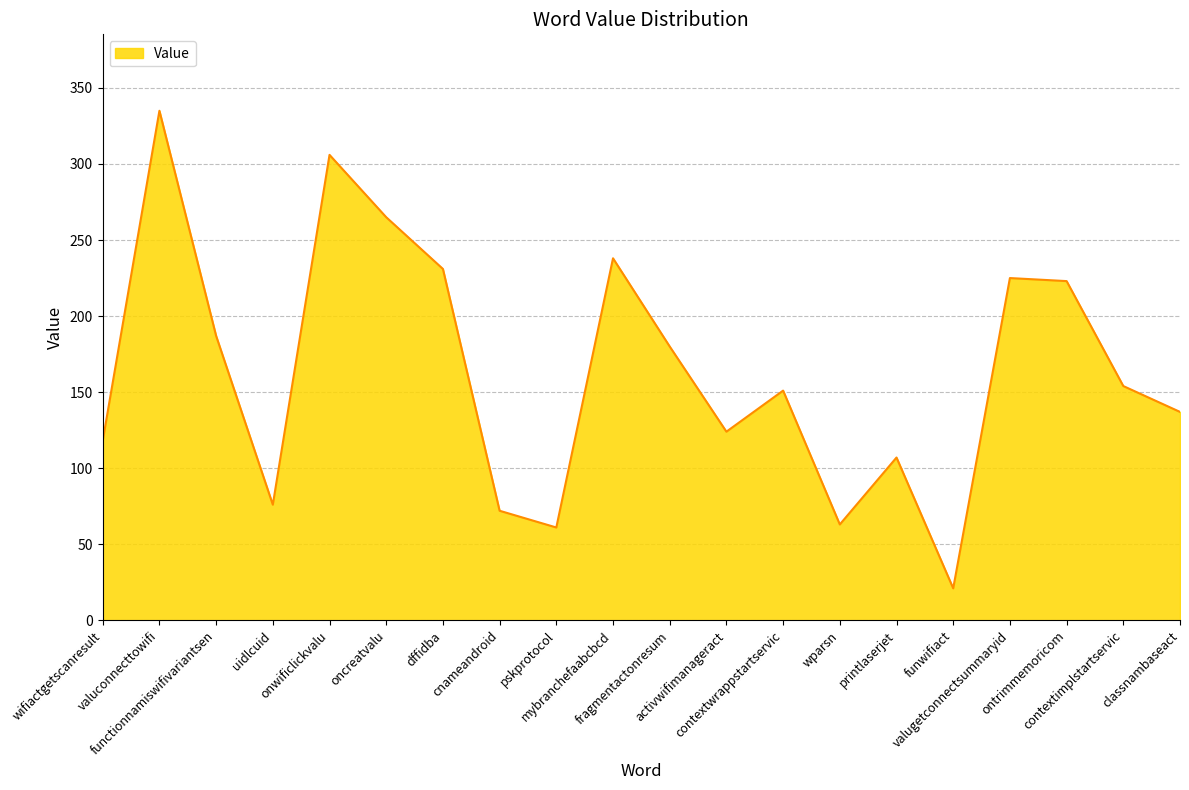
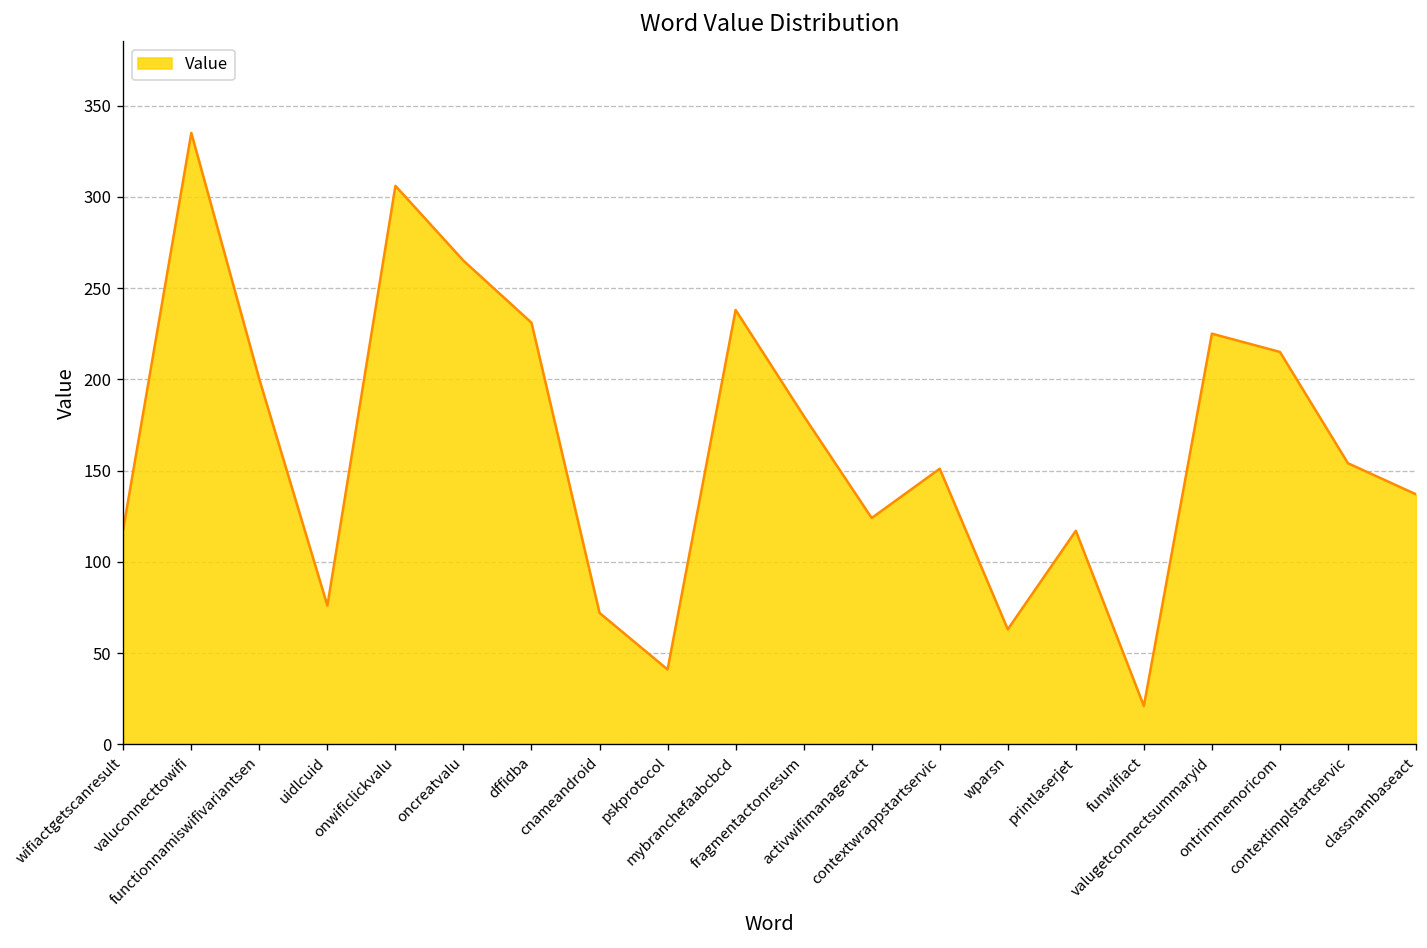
functionnamiswifivariantsen: 187 -> 200
pskprotocol: 61 -> 41
printlaserjet: 107 -> 117
ontrimmemoricom: 223 -> 215
